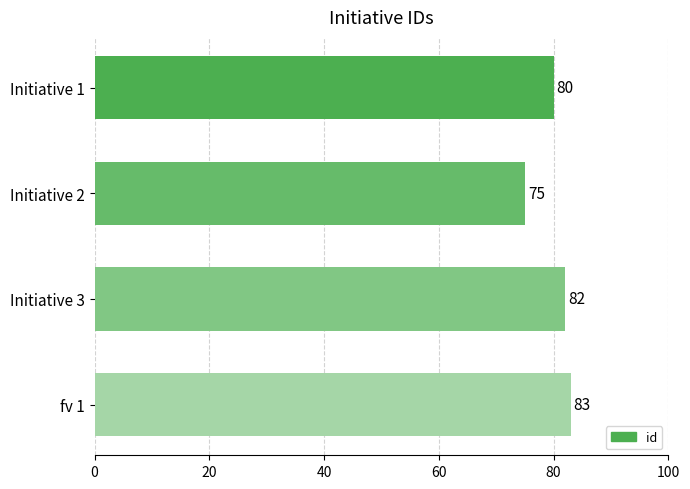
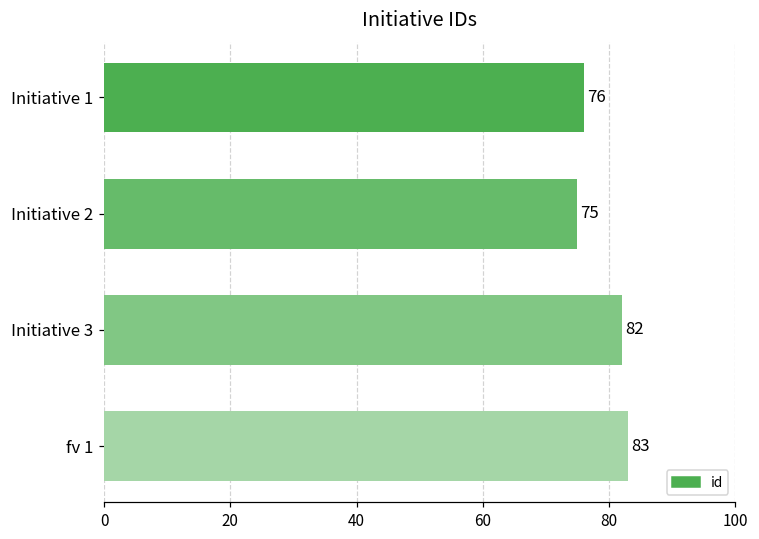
Initiative 1: 80 -> 76
